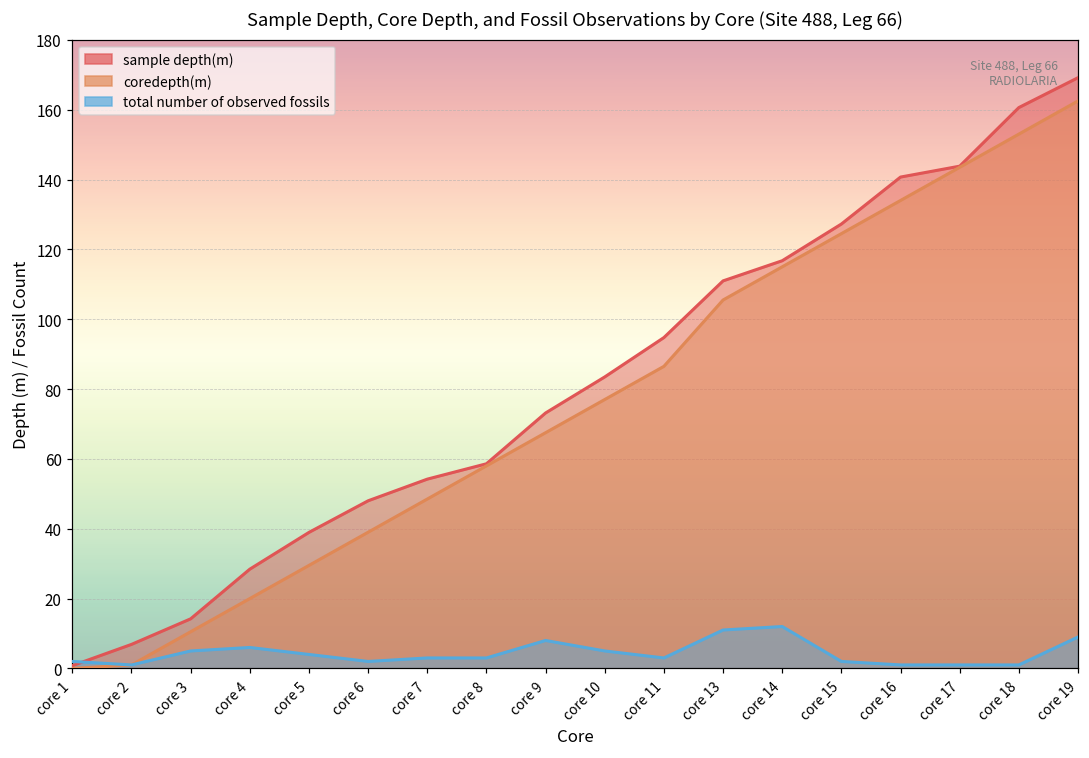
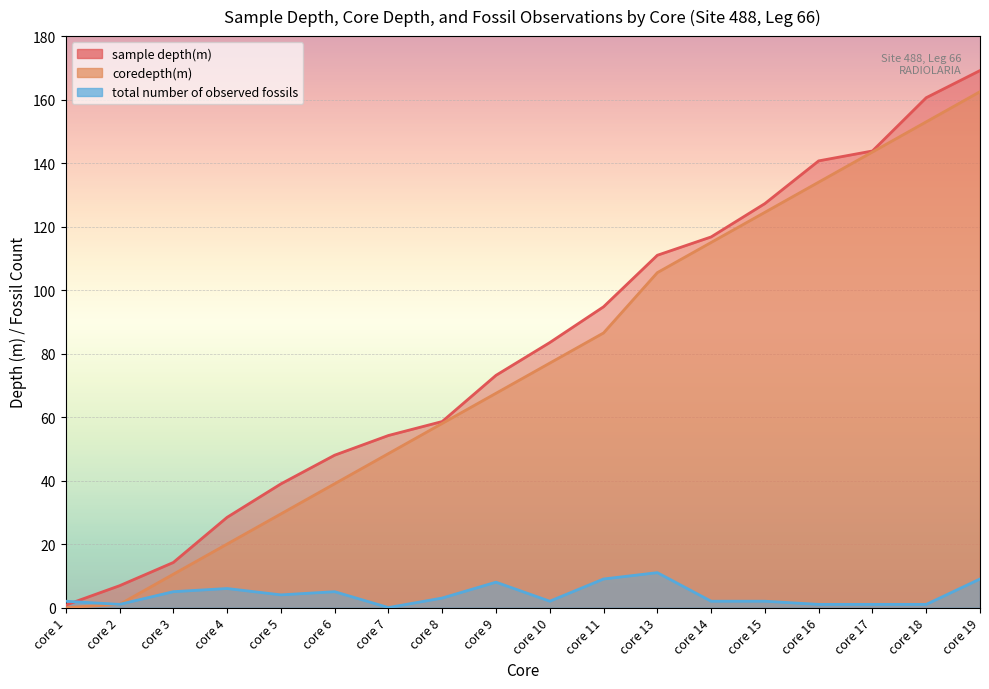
total number of observed fossils, core 6: 2 -> 5
total number of observed fossils, core 7: 3 -> 0
total number of observed fossils, core 10: 5 -> 2
total number of observed fossils, core 11: 3 -> 9
total number of observed fossils, core 14: 12 -> 2
